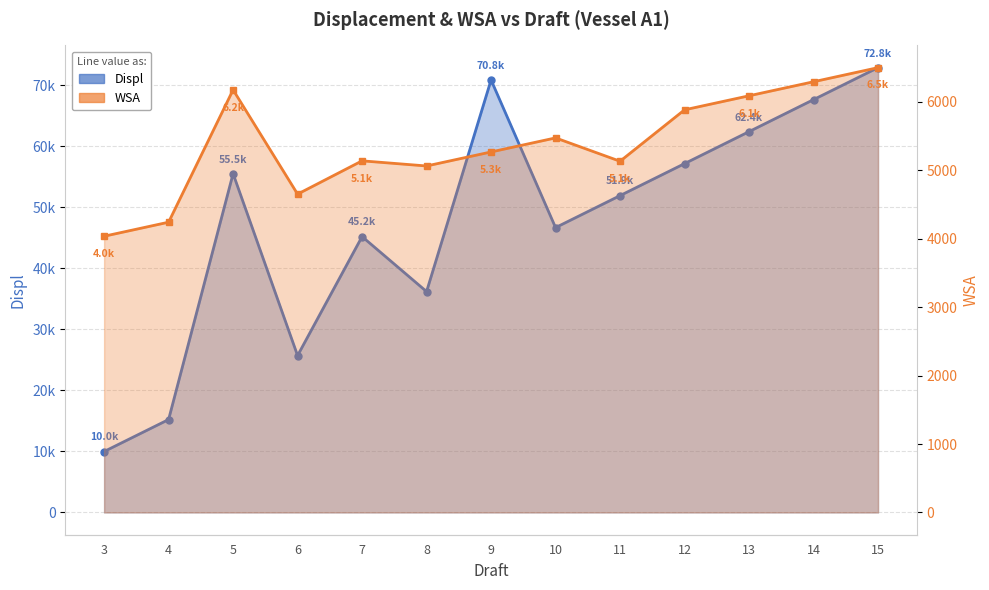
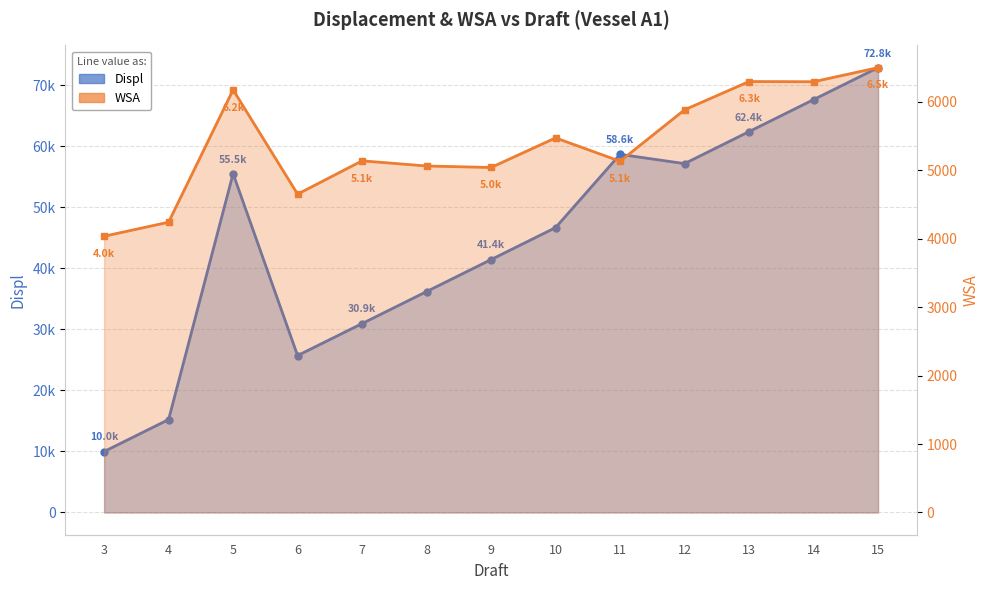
Displ, 7: 45.2k -> 30.9k
Displ, 9: 70.8k -> 41.4k
Displ, 11: 51.9k -> 58.6k
WSA, 9: 5.3k -> 5.0k
WSA, 13: 6.1k -> 6.3k
